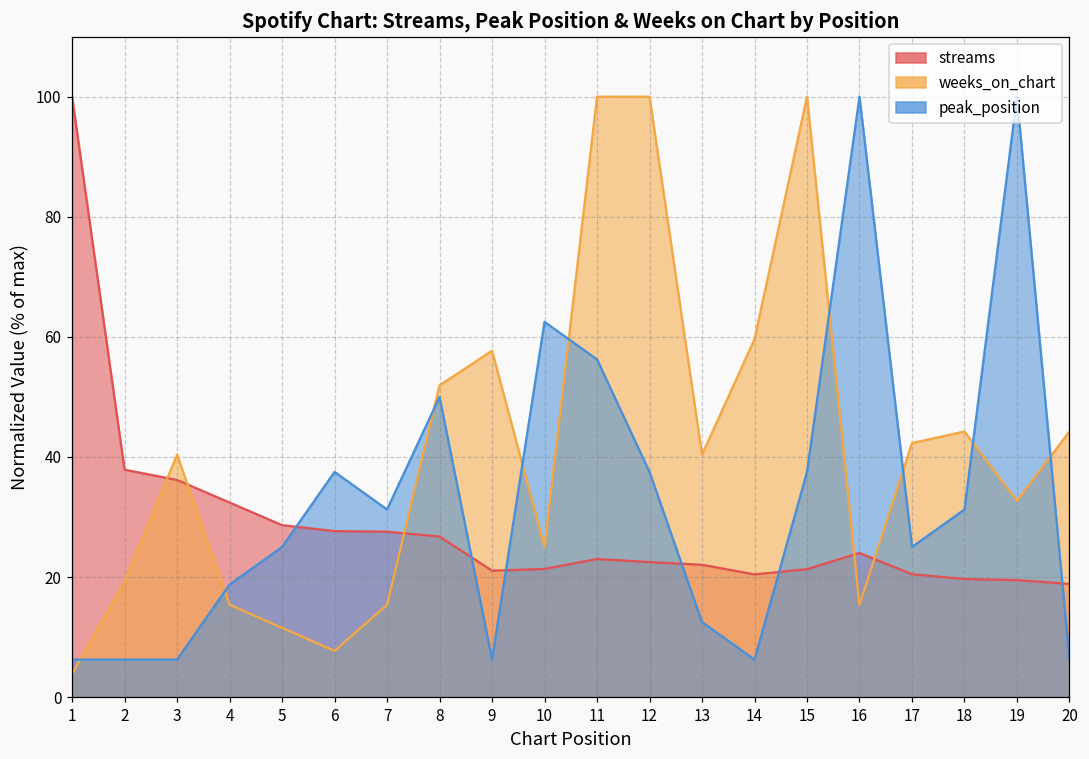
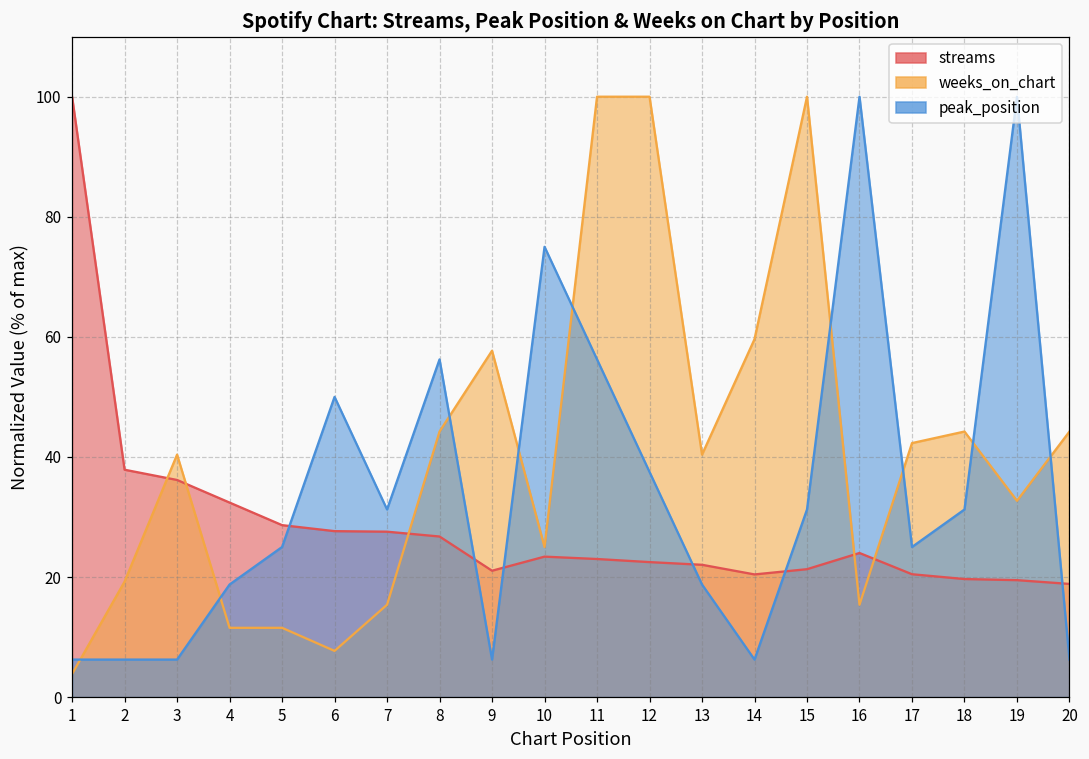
weeks_on_chart, 4: 15 -> 12
peak_position, 6: 38 -> 50
weeks_on_chart, 8: 52 -> 44
peak_position, 8: 50 -> 56
streams, 10: 21 -> 23
peak_position, 10: 63 -> 75
peak_position, 13: 13 -> 19
peak_position, 15: 38 -> 31
